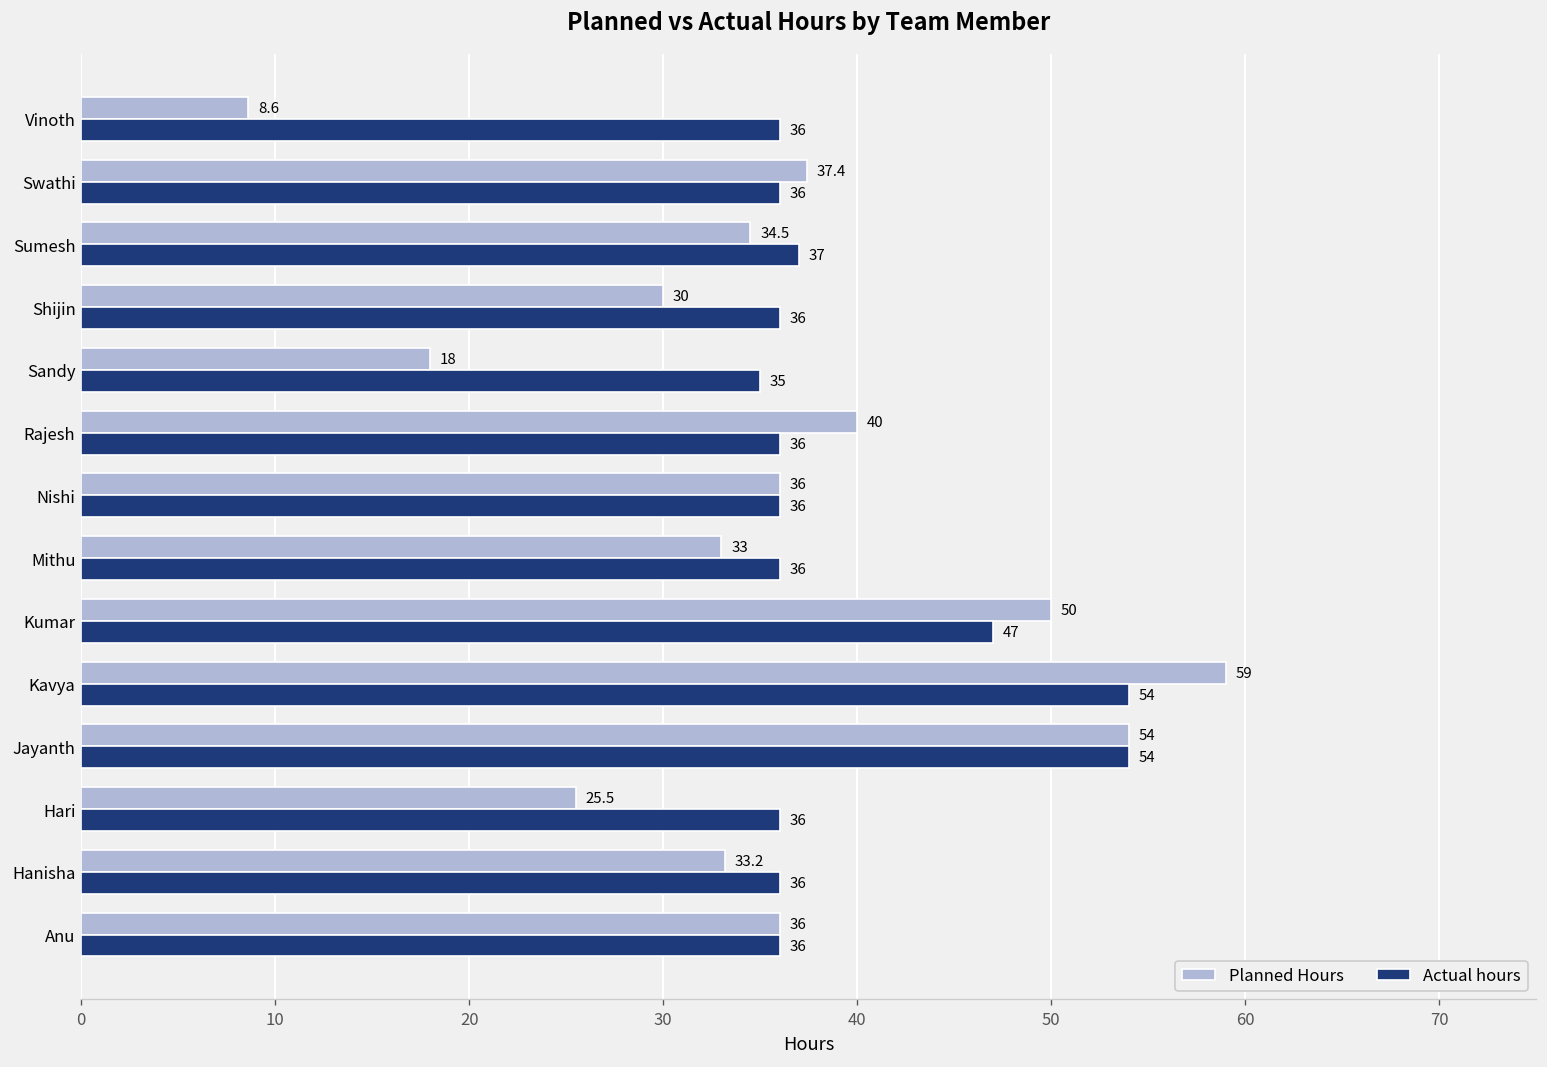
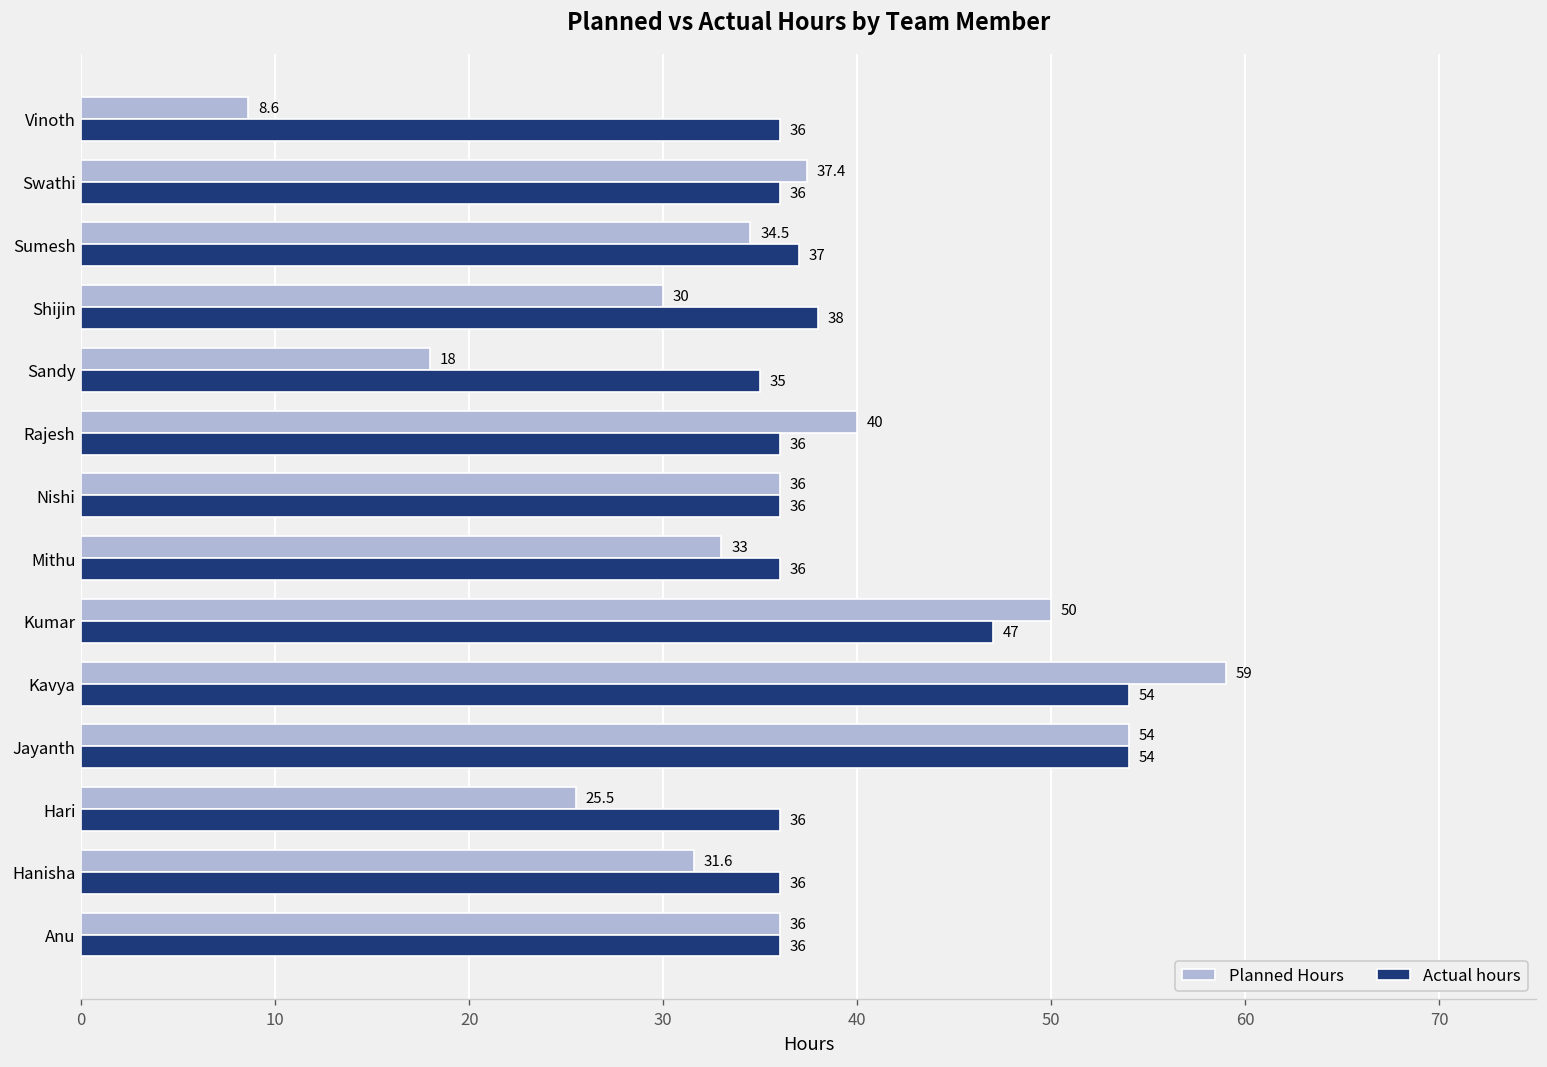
Actual hours, Shijin: 36 -> 38
Planned Hours, Hanisha: 33.2 -> 31.6
